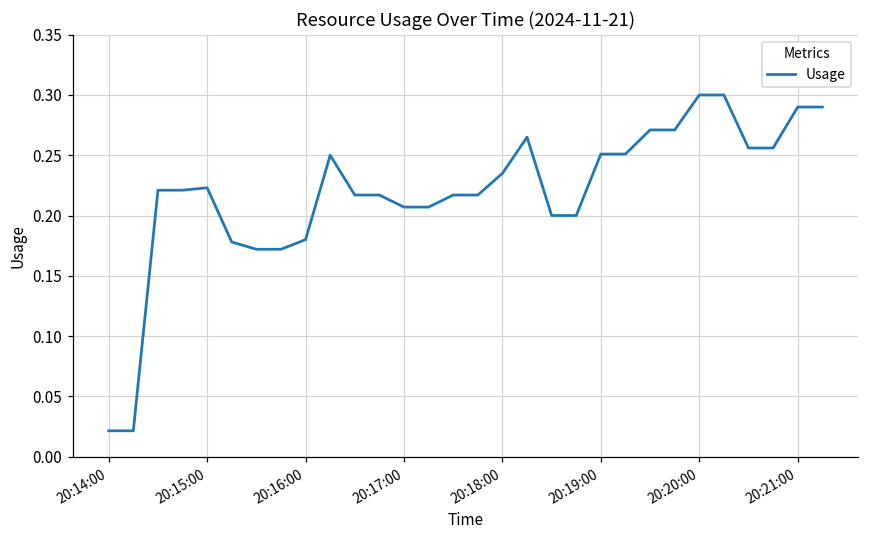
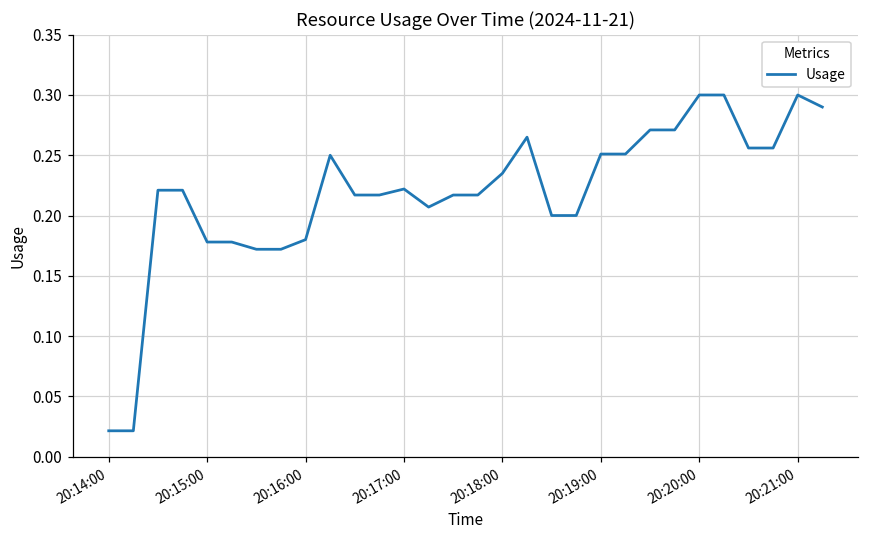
20:15:00: 0.223 -> 0.178
20:17:00: 0.207 -> 0.222
20:21:00: 0.29 -> 0.30
